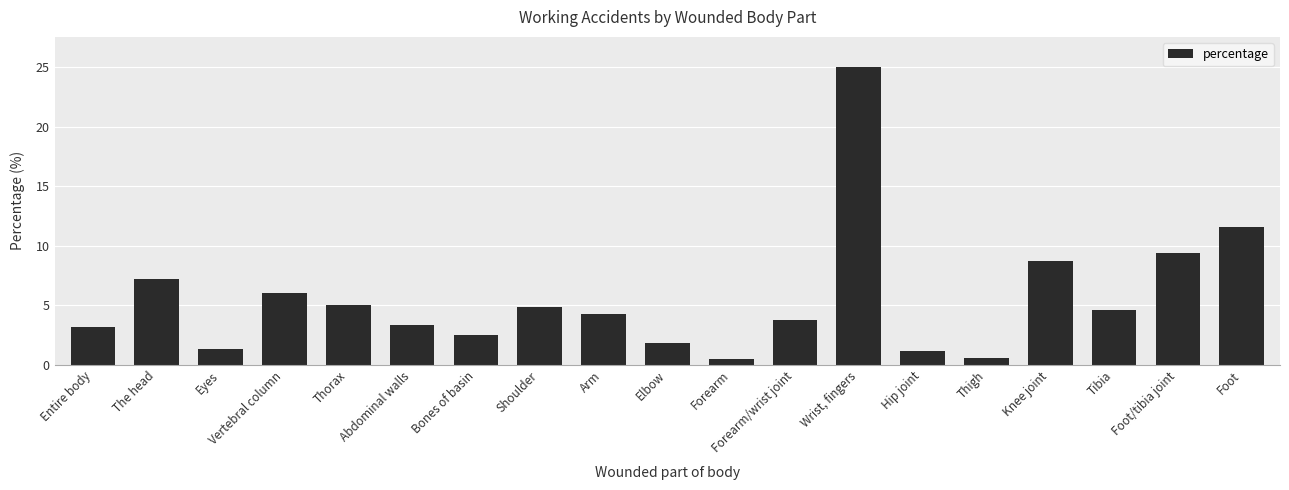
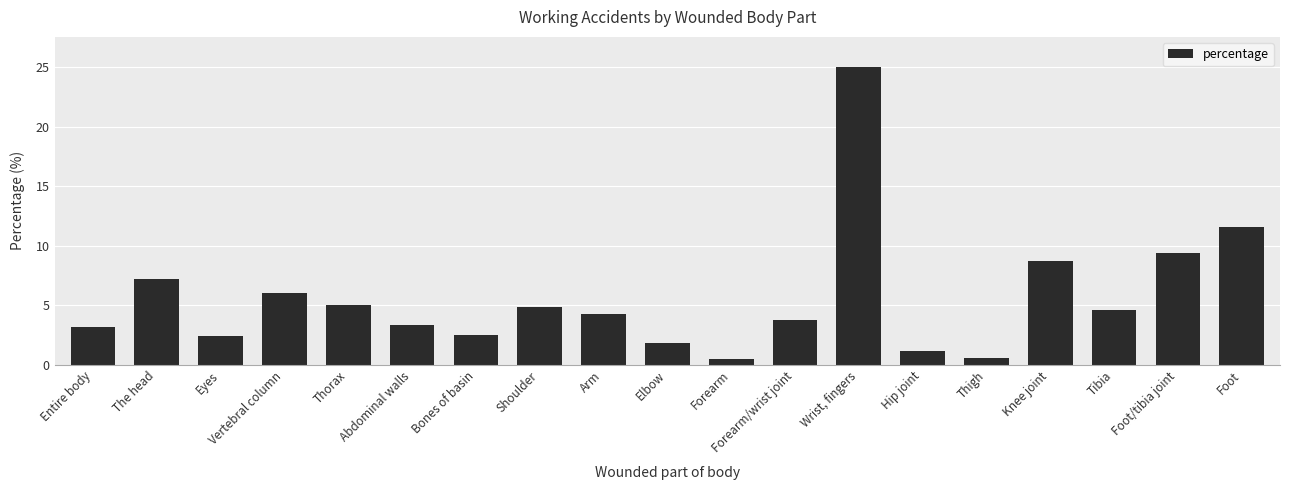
Eyes: 1.4 -> 2.4
